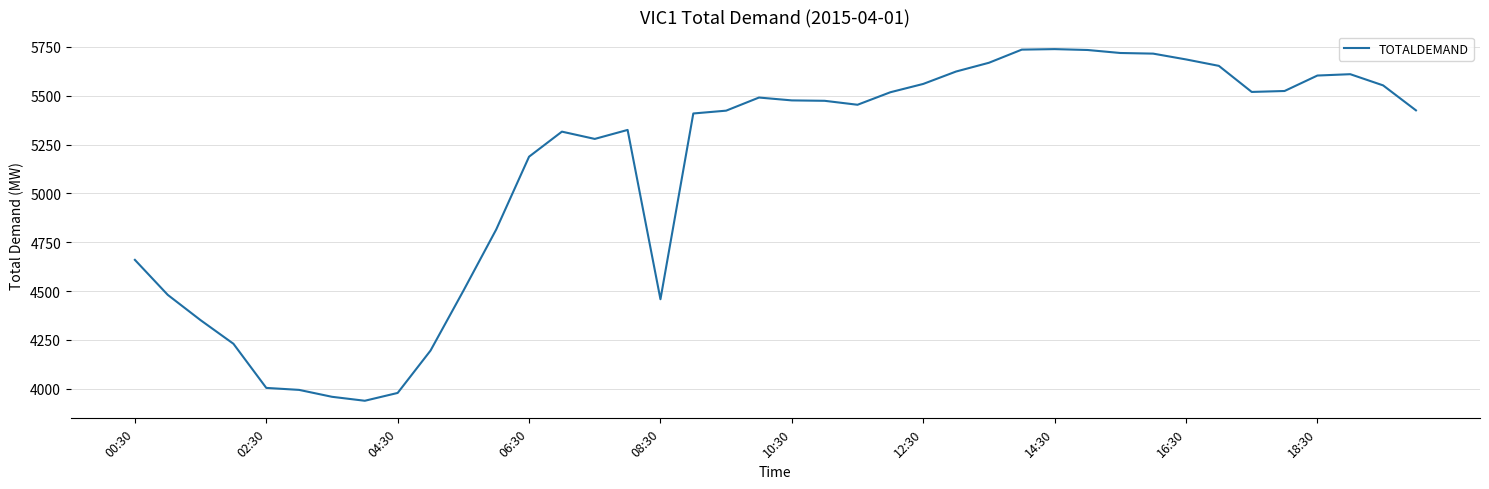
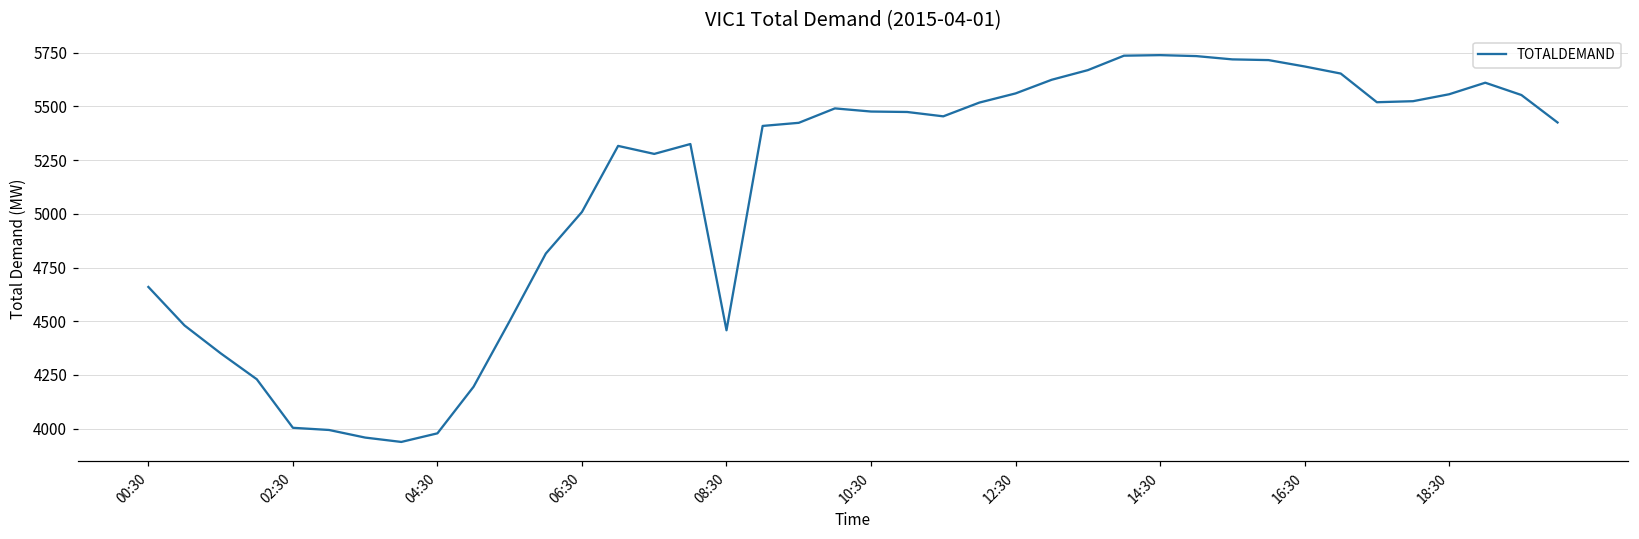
06:30: 5190 -> 5010
18:30: 5600 -> 5560
